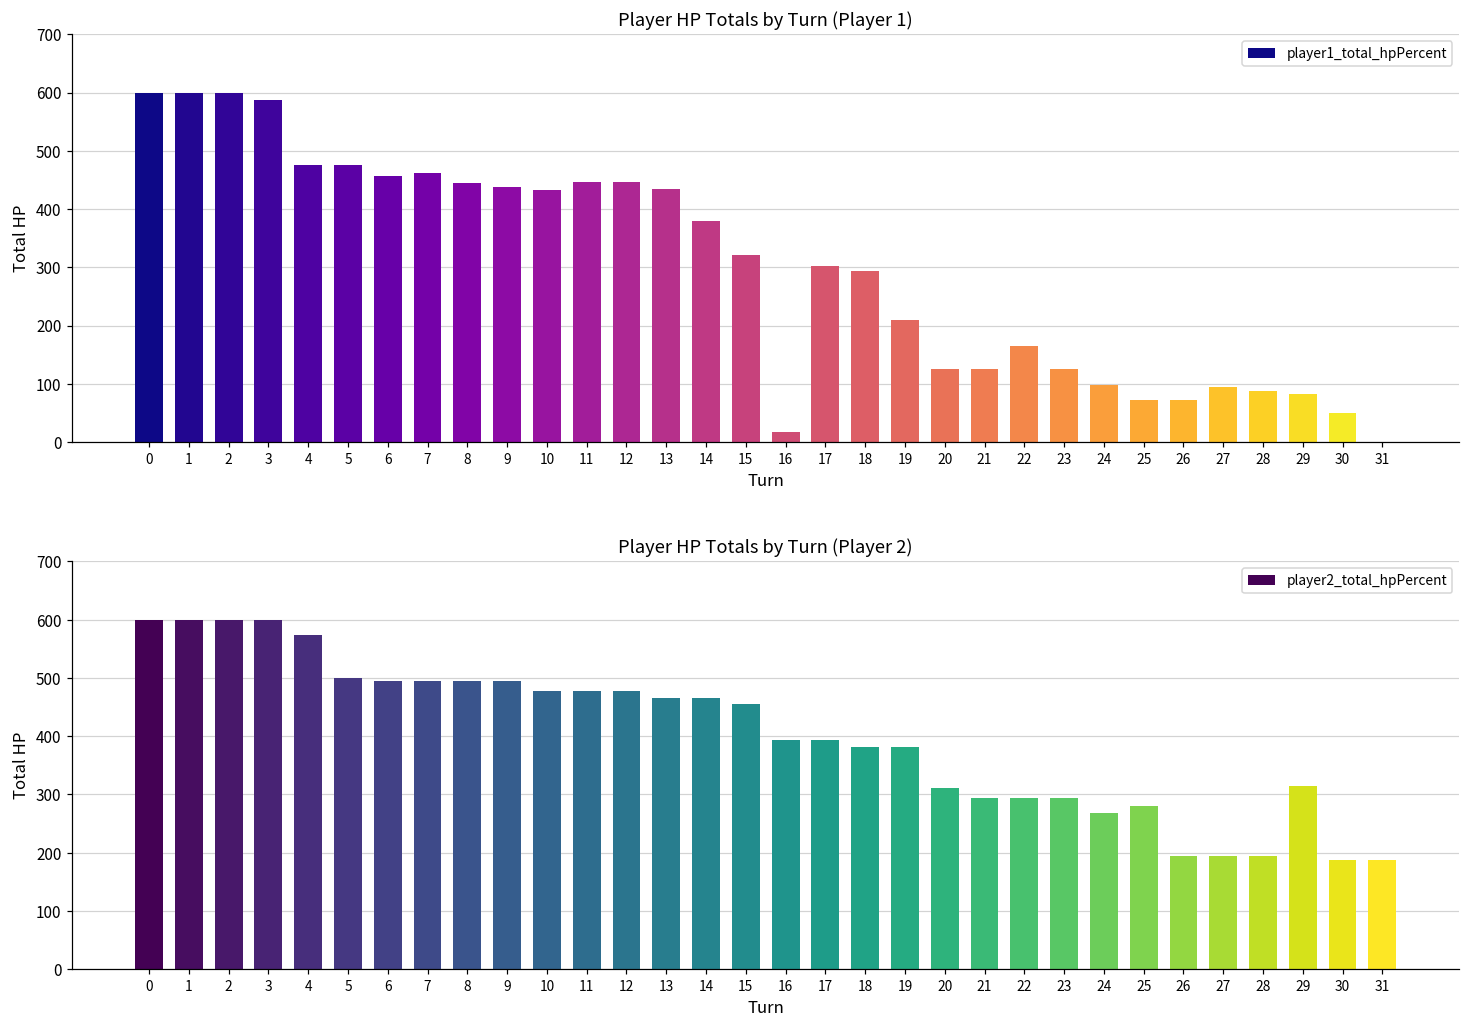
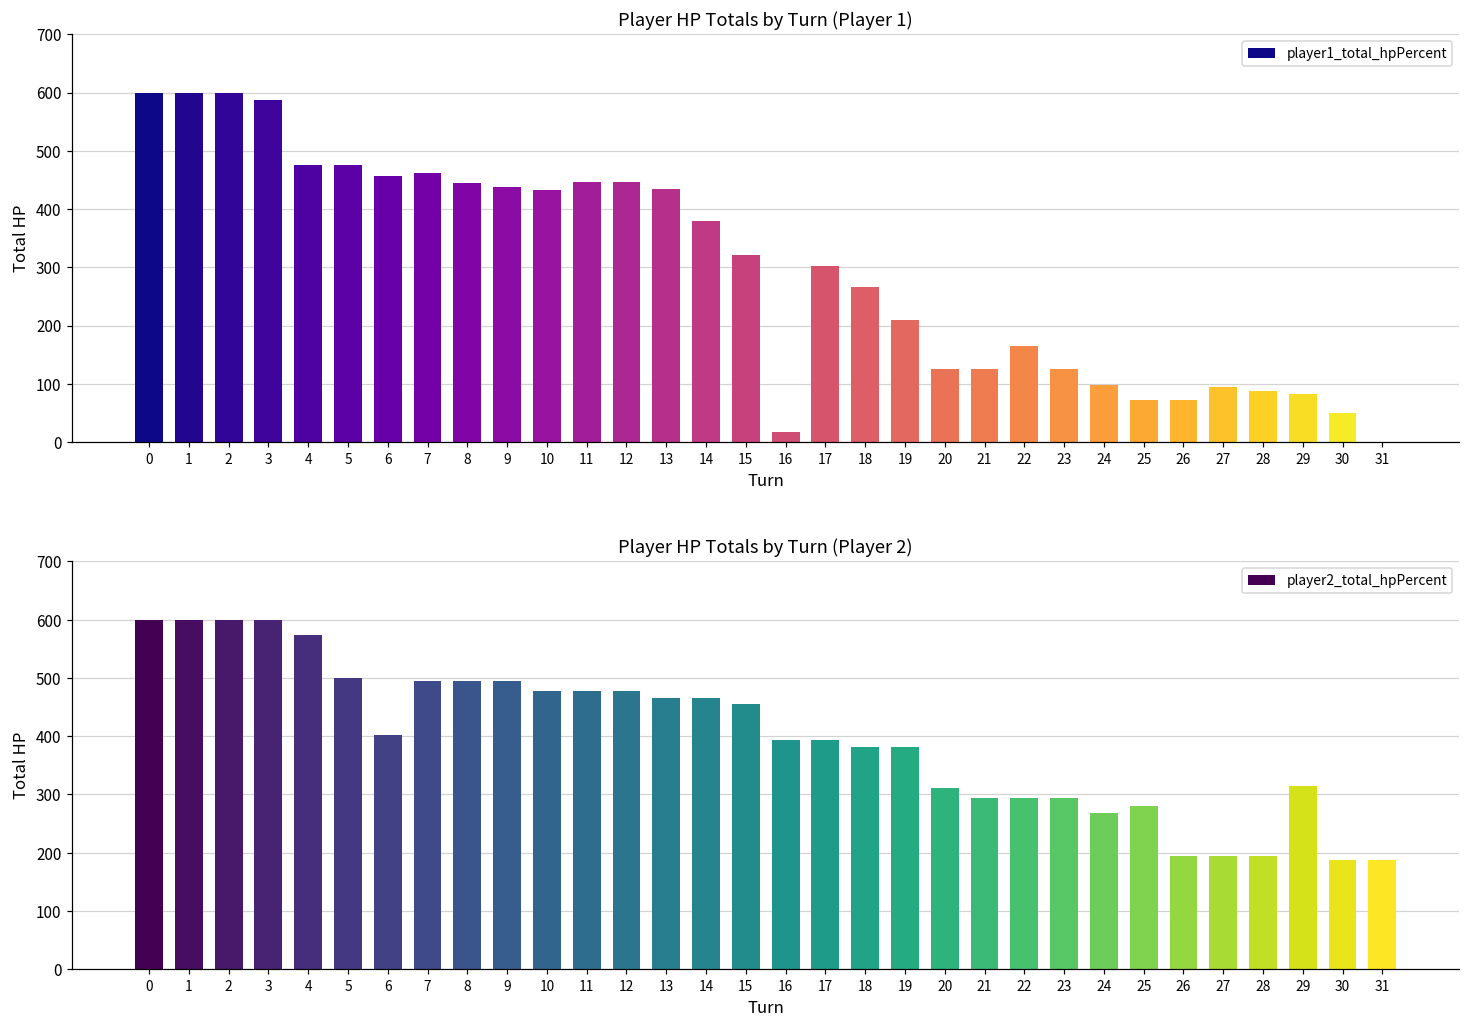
Player HP Totals by Turn (Player 1), 18: 290 -> 270
Player HP Totals by Turn (Player 2), 6: 490 -> 400
